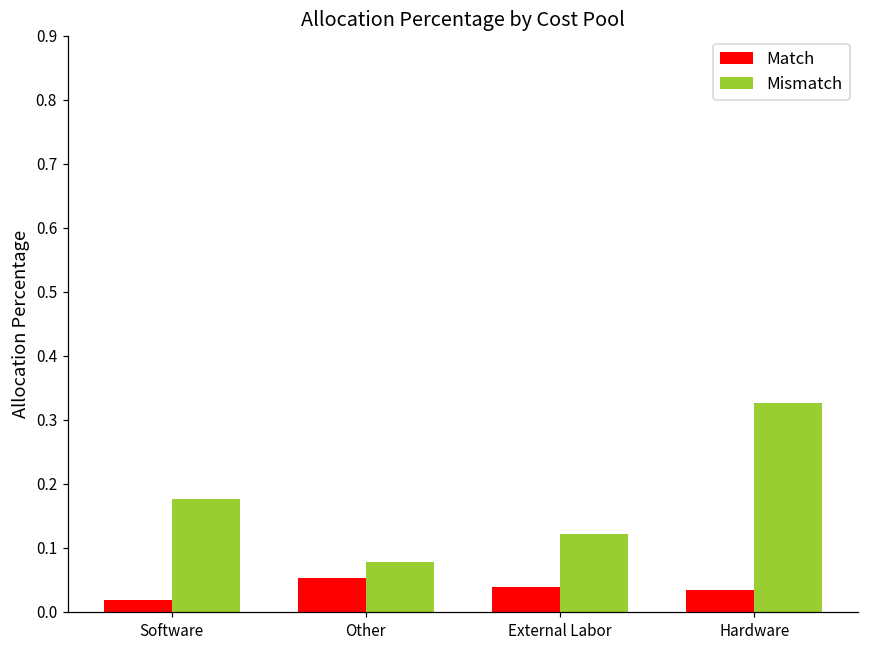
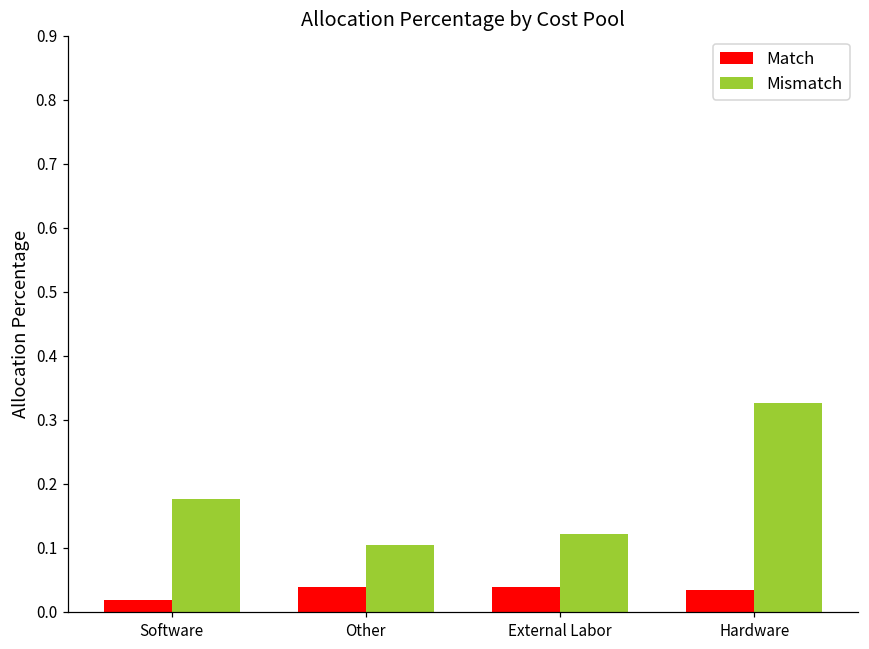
Match, Other: 0.05 -> 0.04
Mismatch, Other: 0.08 -> 0.10
